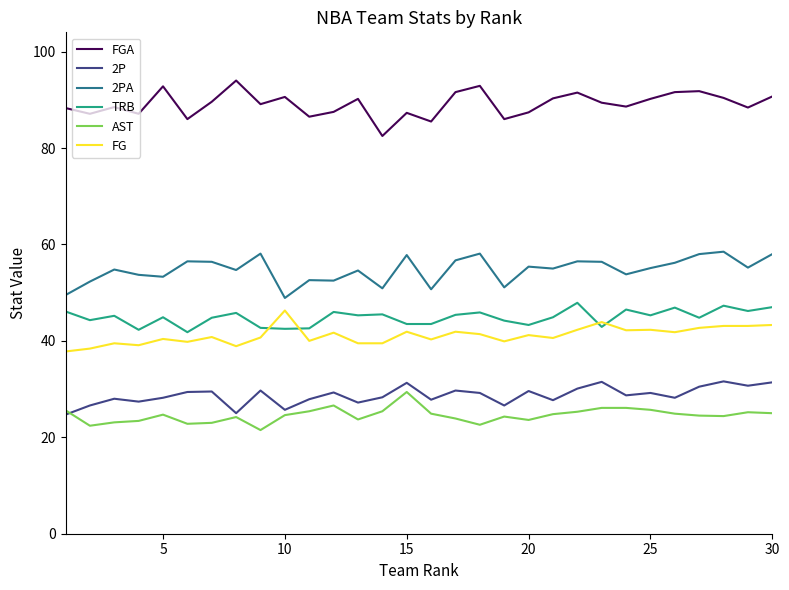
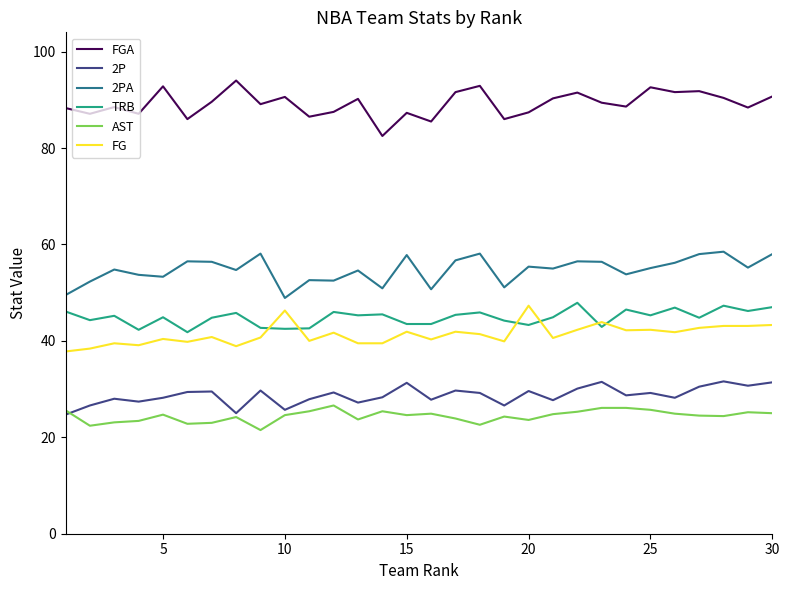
AST, 15: 29 -> 25
FG, 20: 41 -> 47
FGA, 25: 90 -> 93
